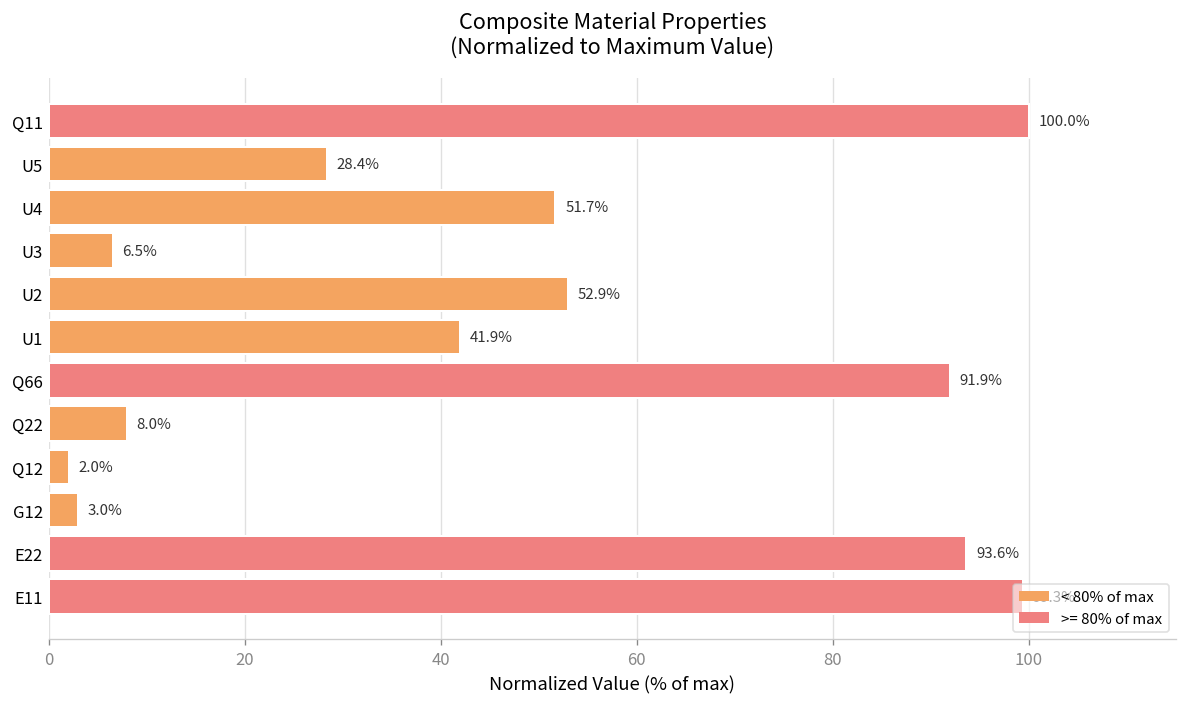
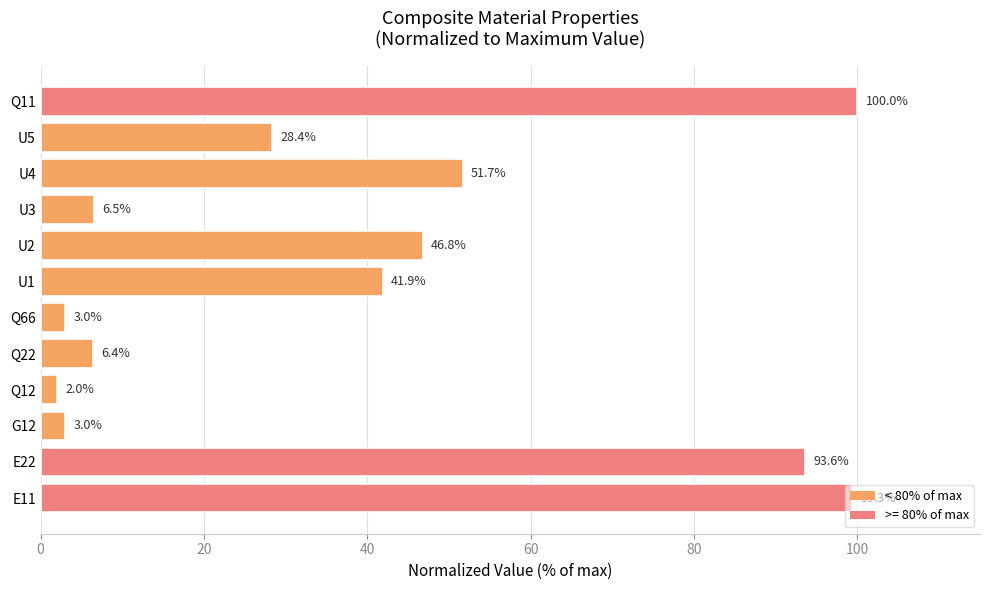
U2: 52.9% -> 46.8%
Q66: 91.9% -> 3.0%
Q22: 8.0% -> 6.4%
